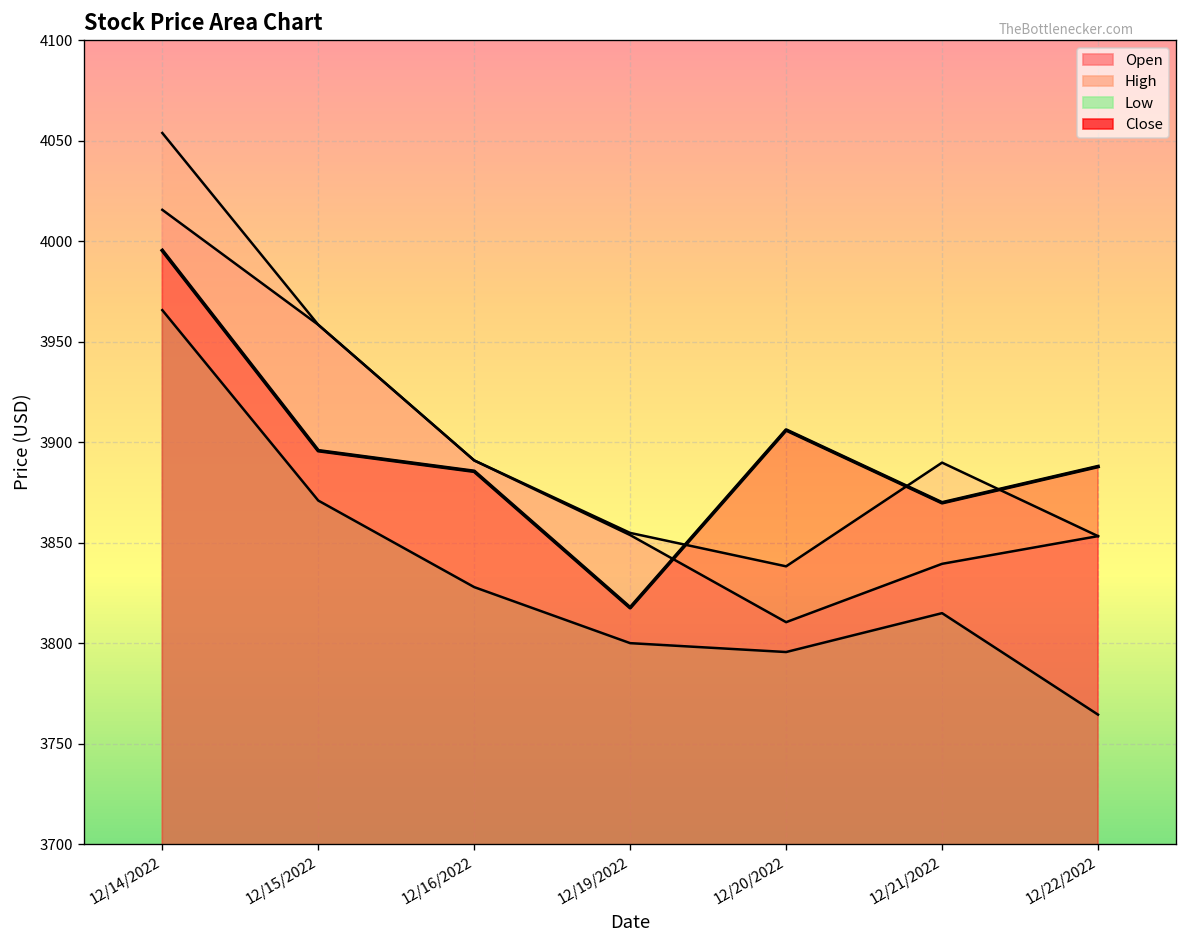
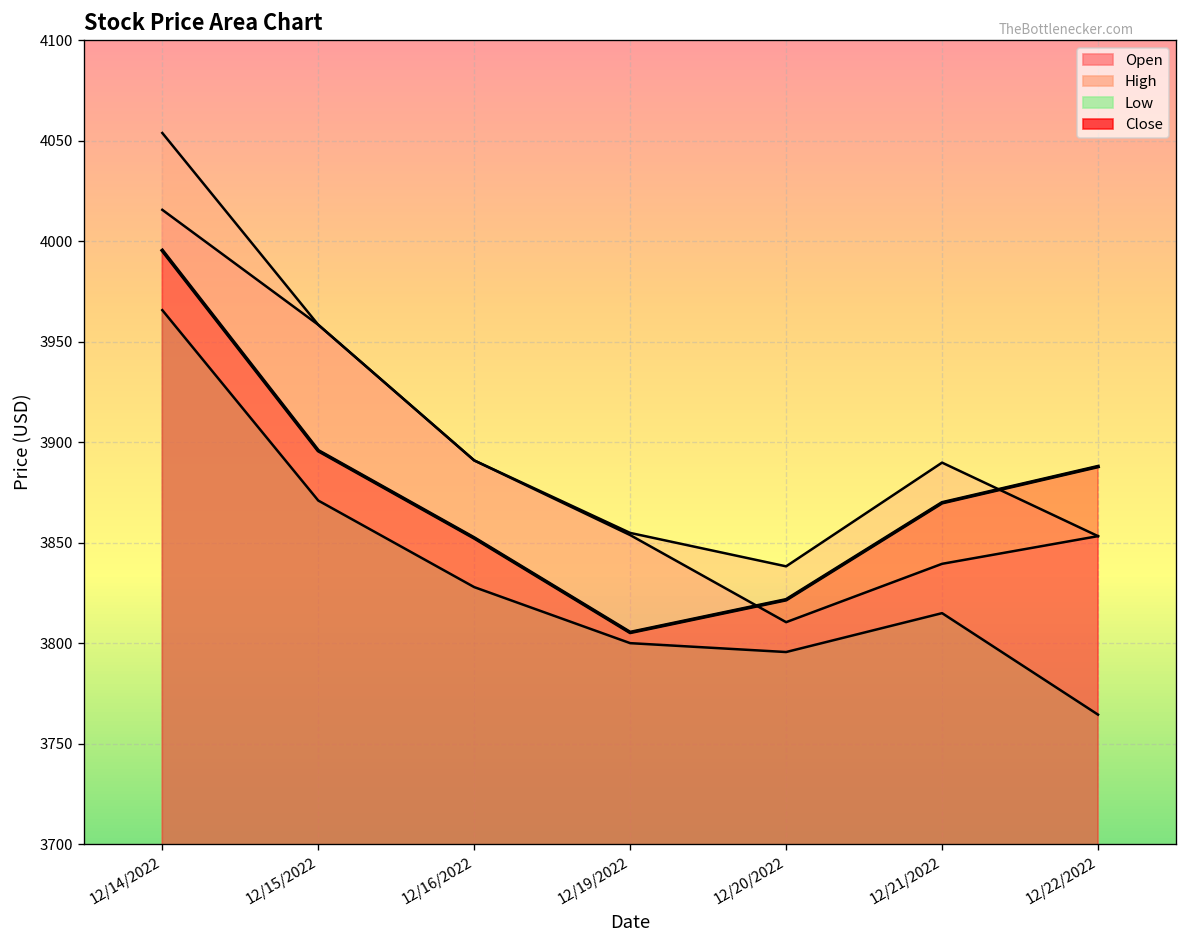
Close, 12/16/2022: 3886 -> 3852
Close, 12/19/2022: 3818 -> 3805
Close, 12/20/2022: 3906 -> 3822
